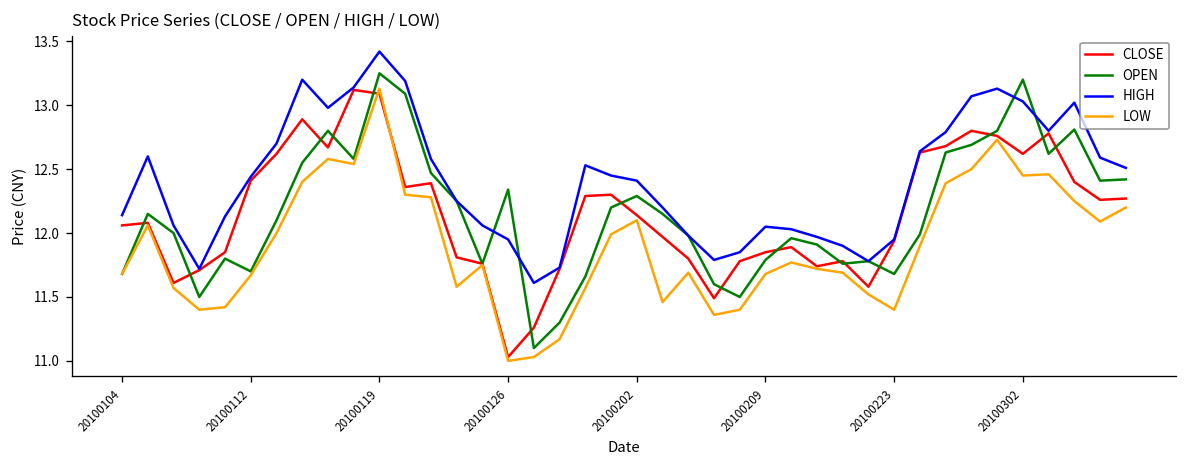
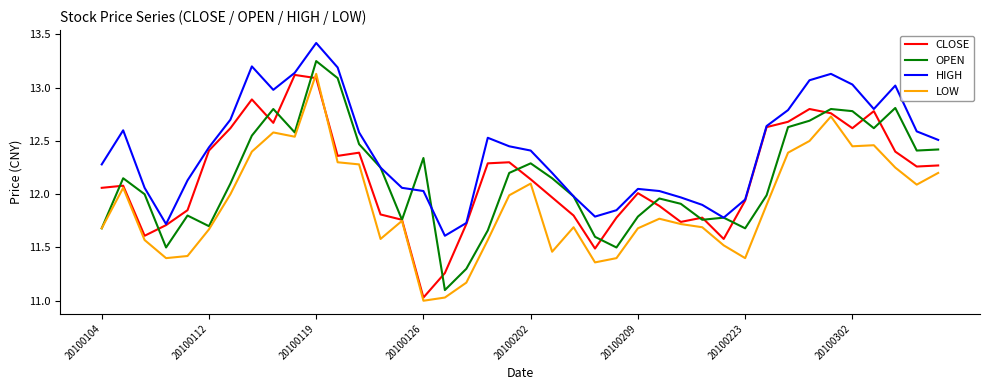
HIGH, 20100104: 12.14 -> 12.28
HIGH, 20100126: 11.95 -> 12.03
CLOSE, 20100209: 11.85 -> 12.01
OPEN, 20100302: 13.20 -> 12.78
